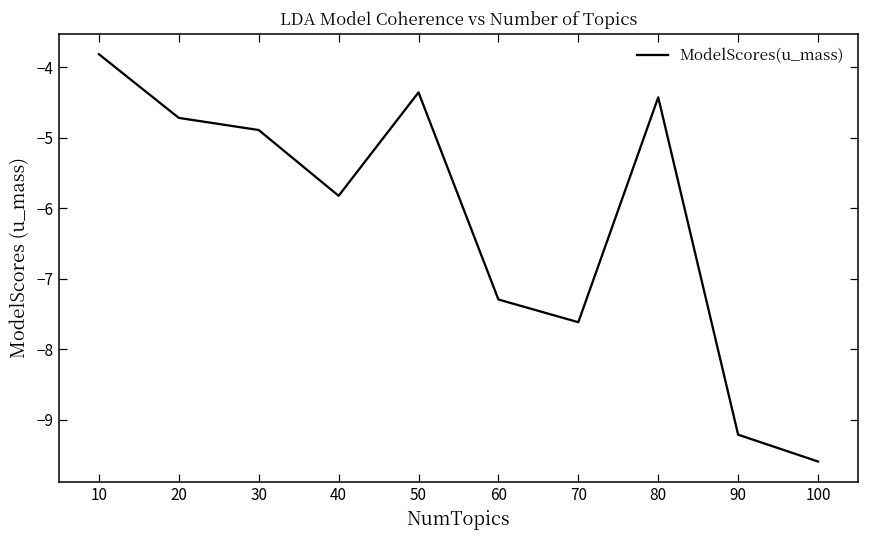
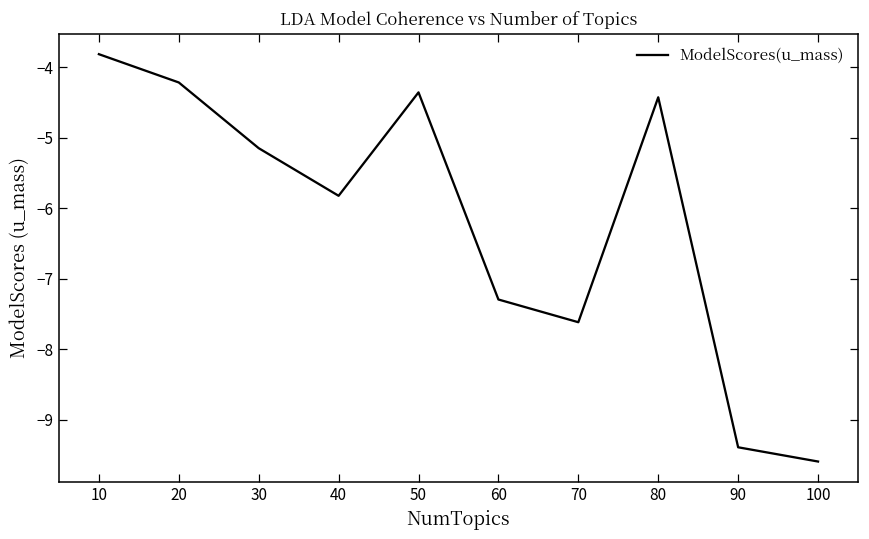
20: -4.7 -> -4.2
30: -4.9 -> -5.1
90: -9.2 -> -9.4
